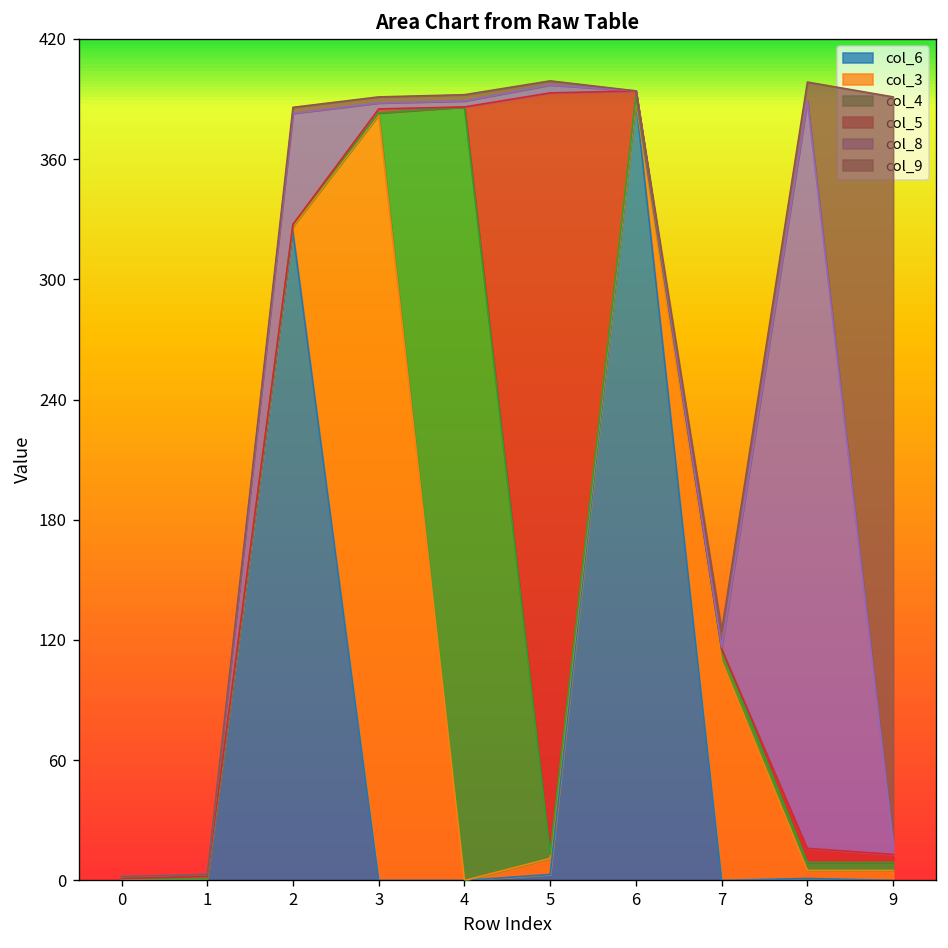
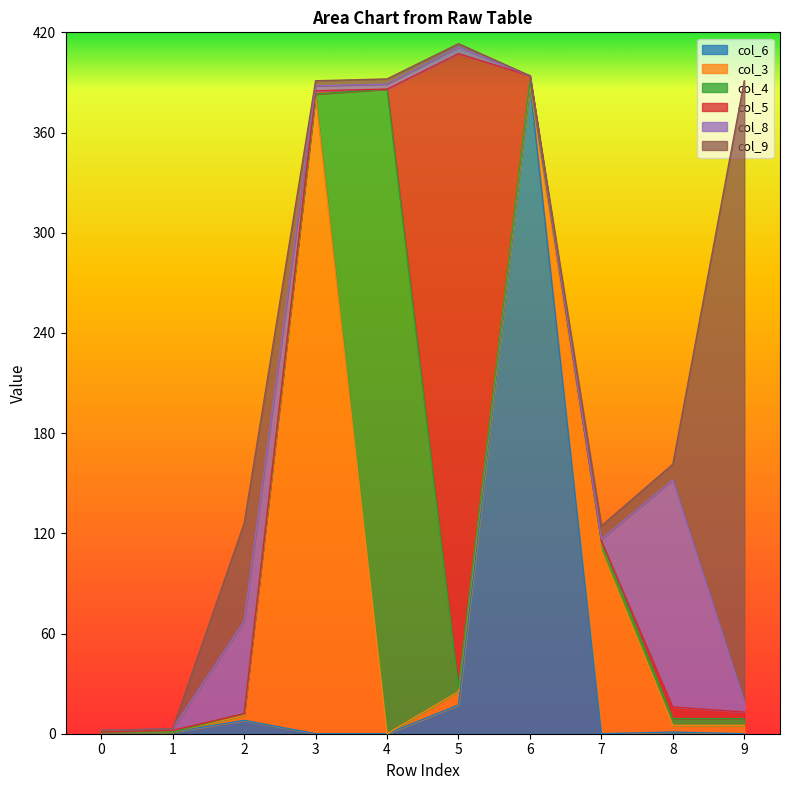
col_6, 2: 323 -> 8
col_9, 2: 3 -> 59
col_6, 5: 3 -> 17
col_8, 8: 373 -> 136
